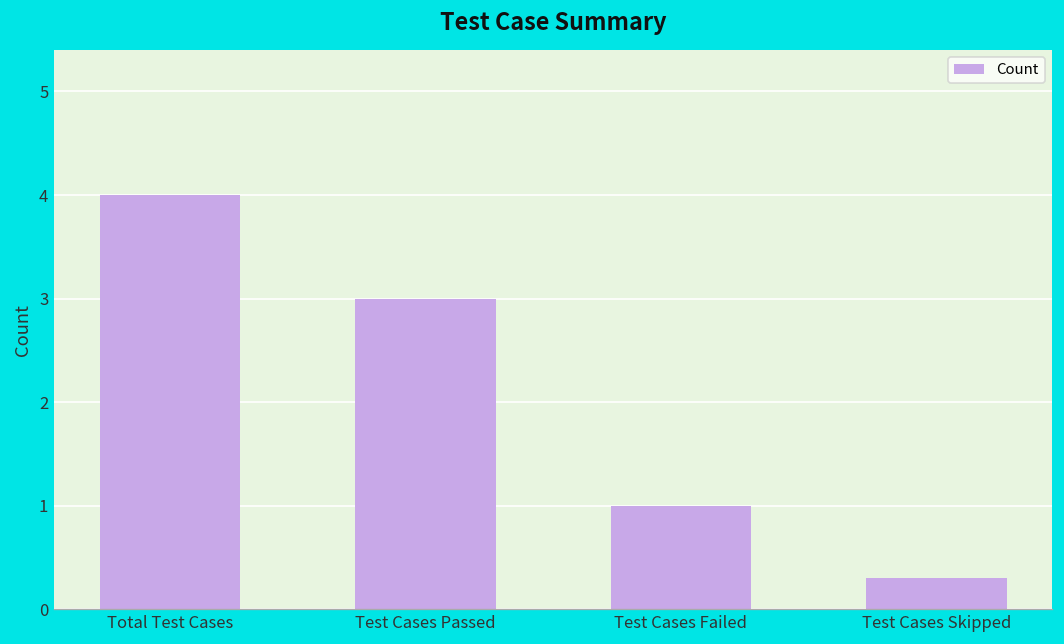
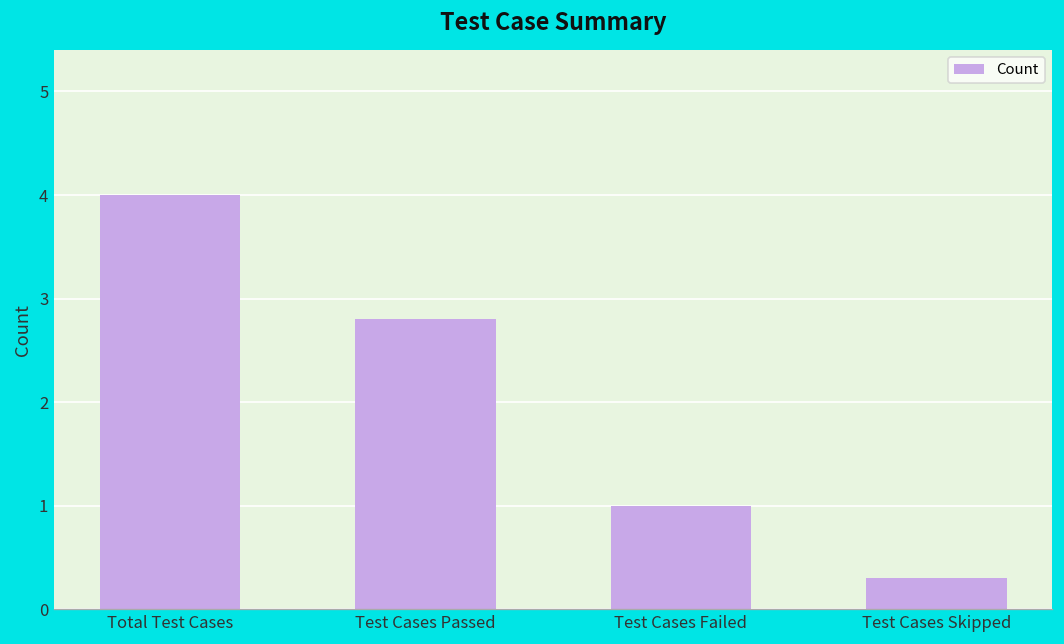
Test Cases Passed: 3.0 -> 2.8
